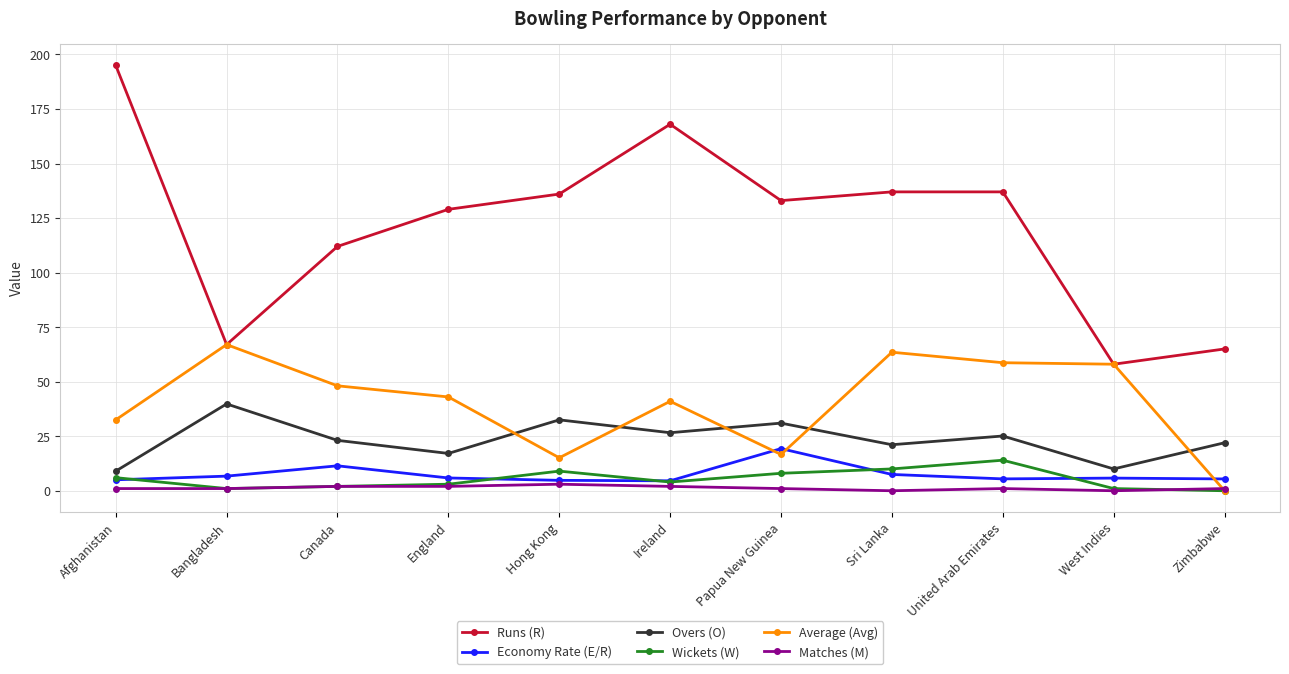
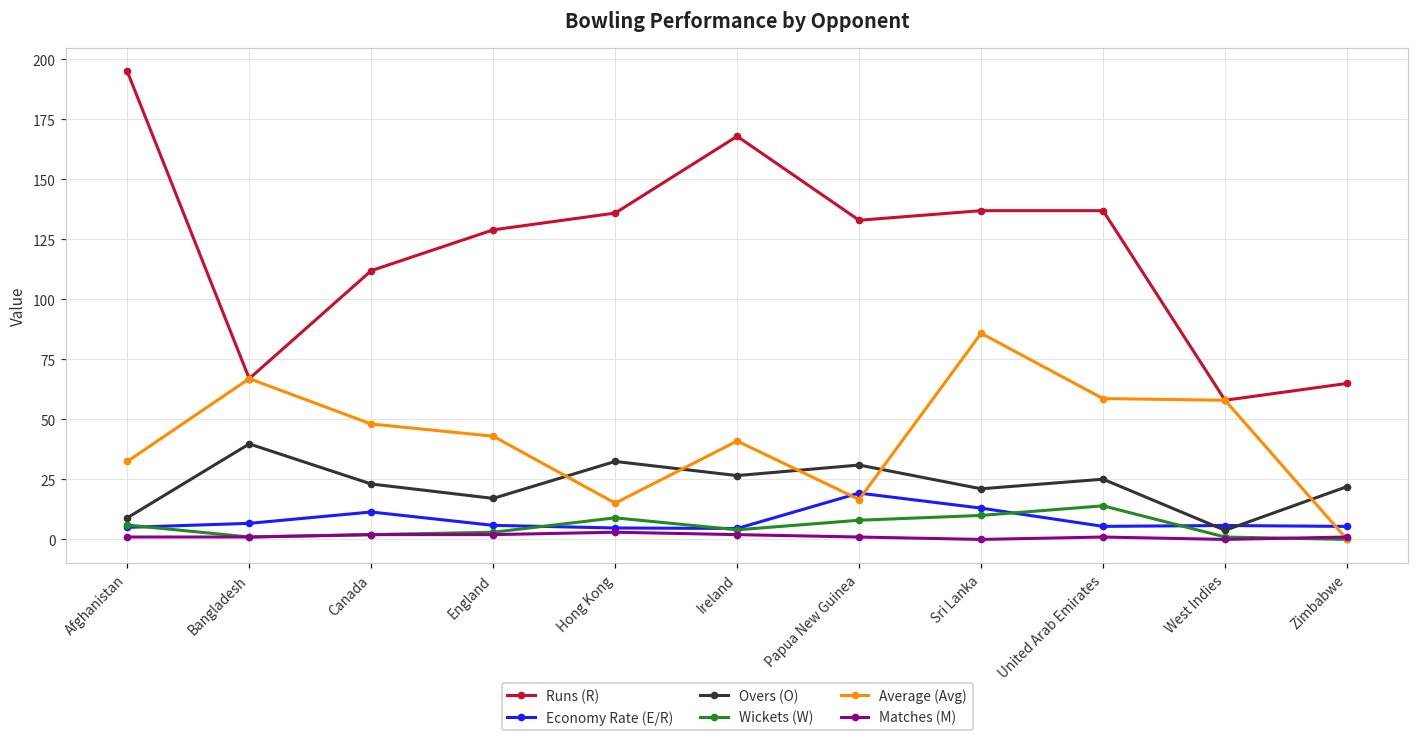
Economy Rate (E/R), Sri Lanka: 7 -> 13
Average (Avg), Sri Lanka: 64 -> 86
Overs (O), West Indies: 10 -> 4
